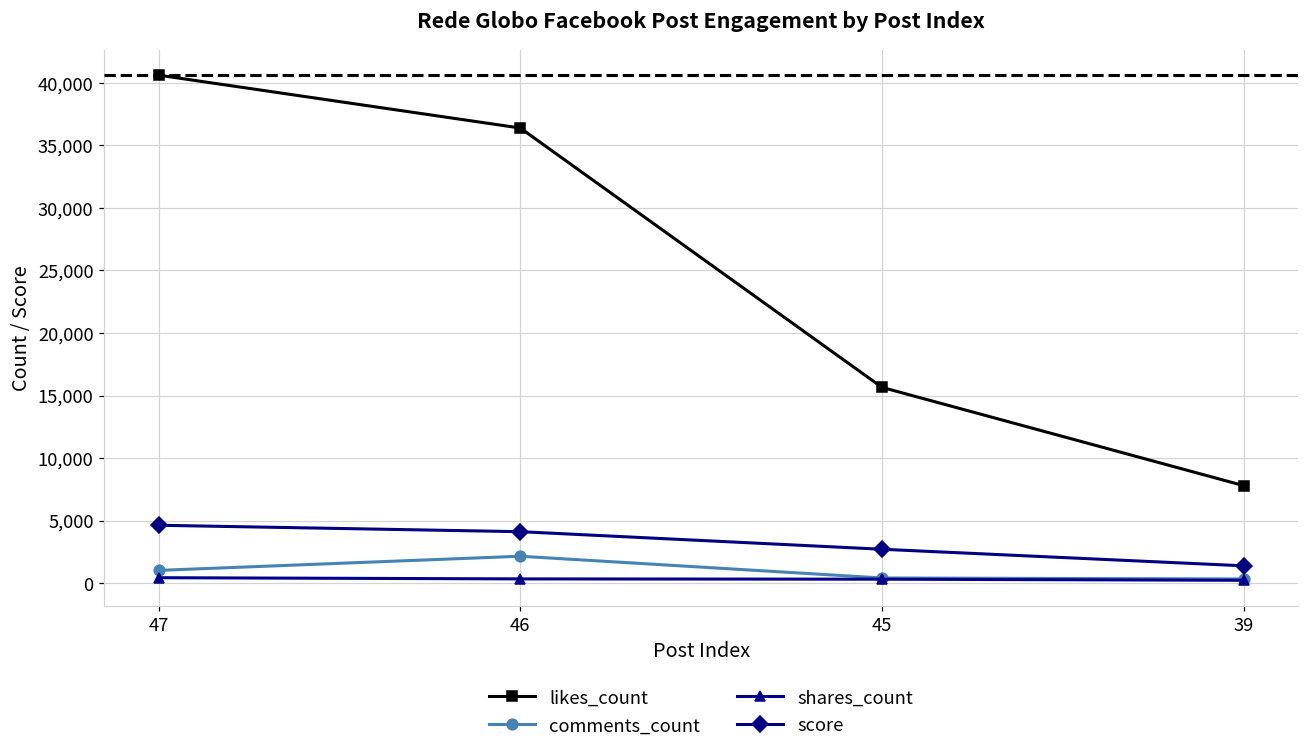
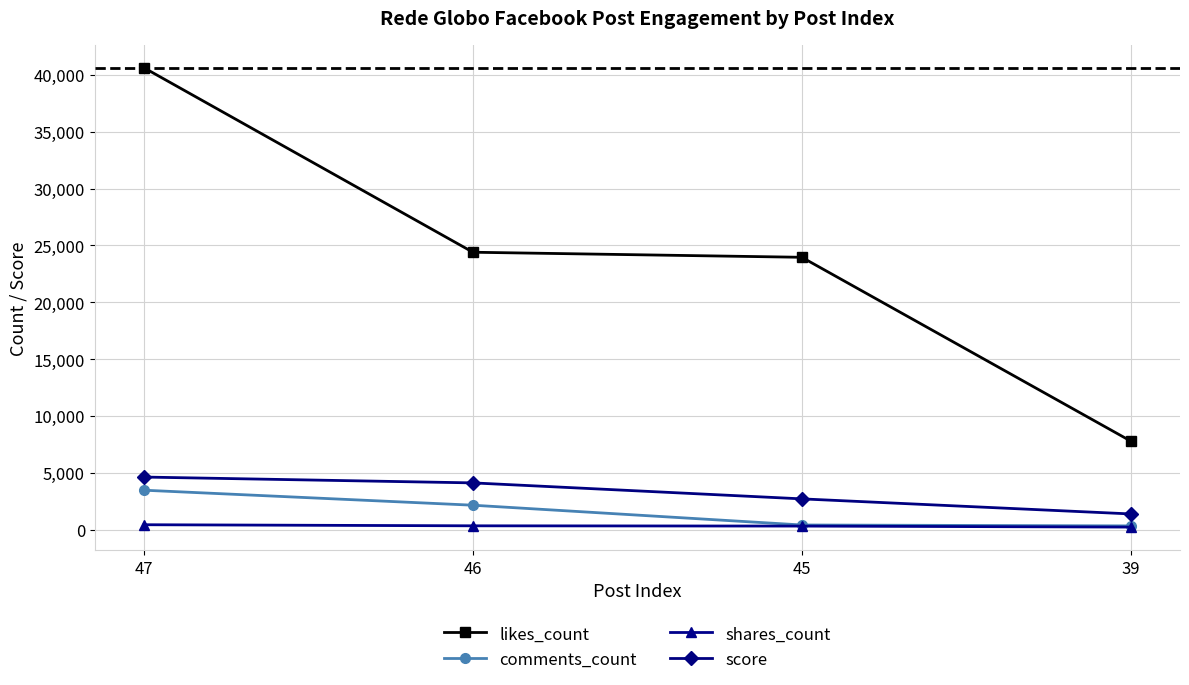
comments_count, 47: 1,000 -> 3,500
likes_count, 46: 36,400 -> 24,400
likes_count, 45: 15,700 -> 24,000
